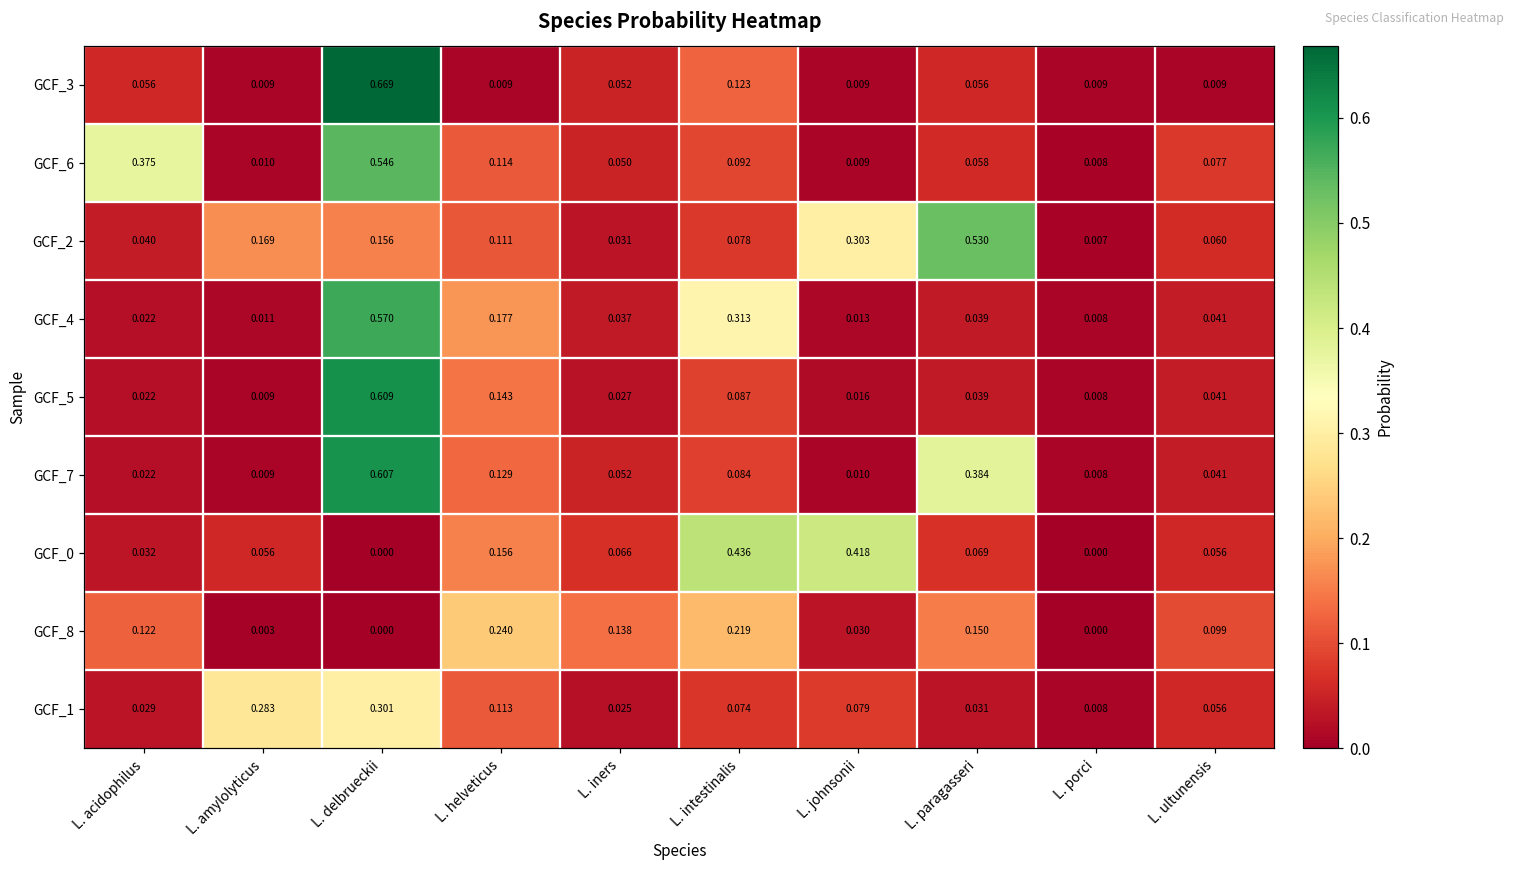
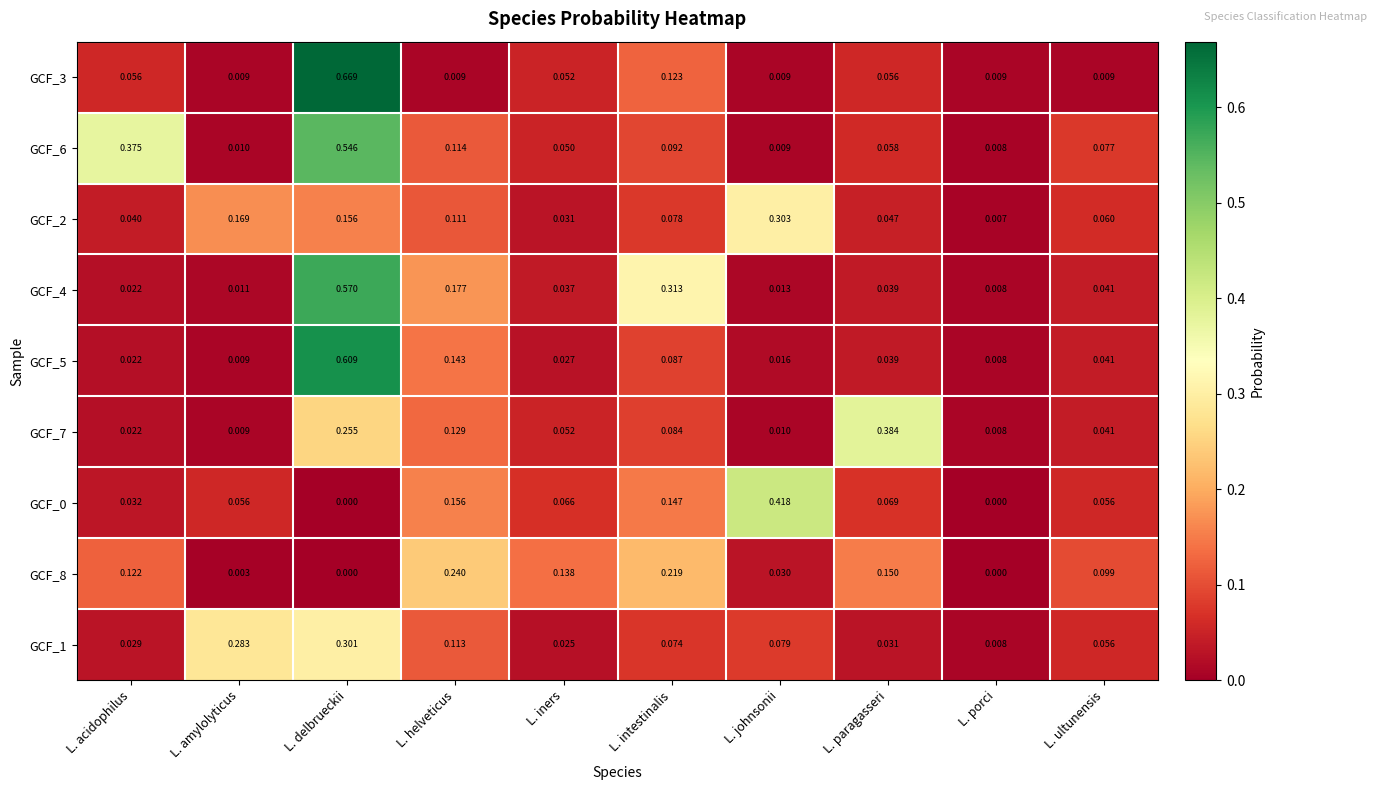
GCF_2, L. paragasseri: 0.530 -> 0.047
GCF_7, L. delbrueckii: 0.607 -> 0.255
GCF_0, L. intestinalis: 0.436 -> 0.147
